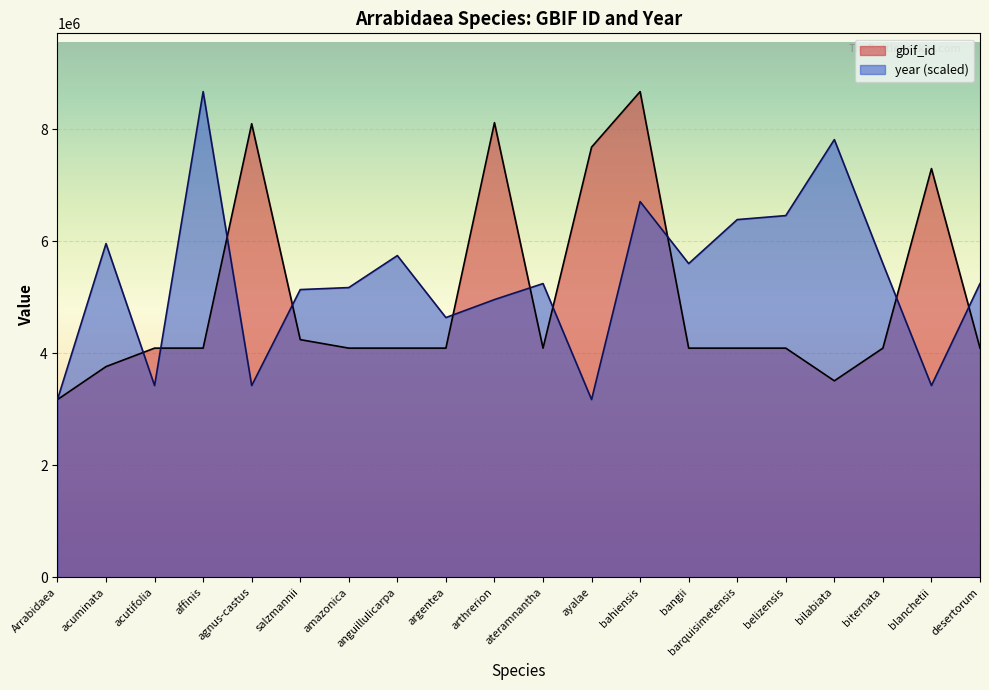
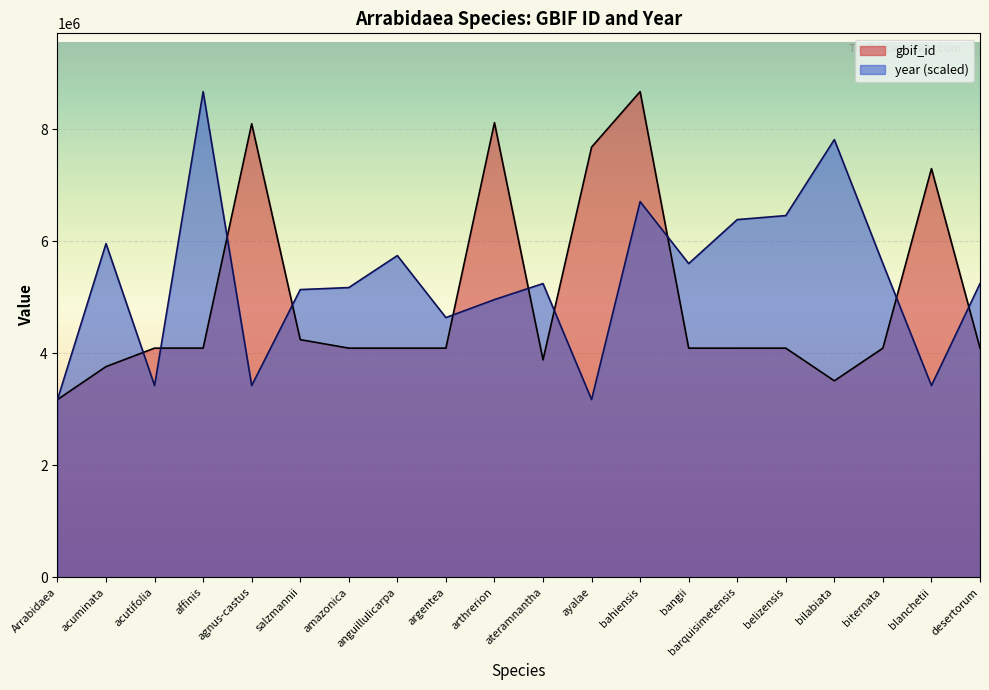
gbif_id, ateramnantha: 4100000 -> 3900000
